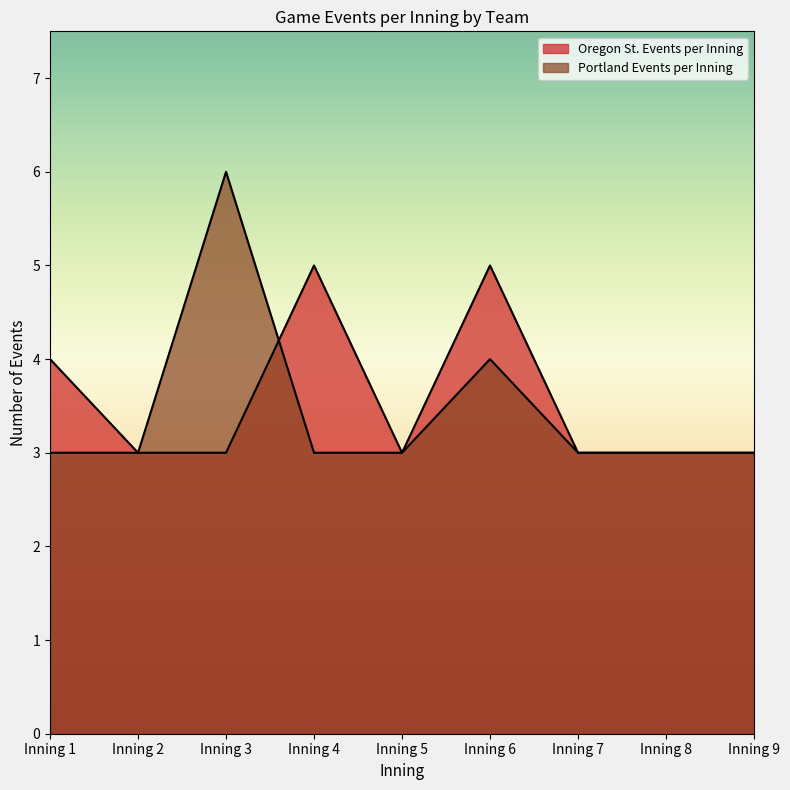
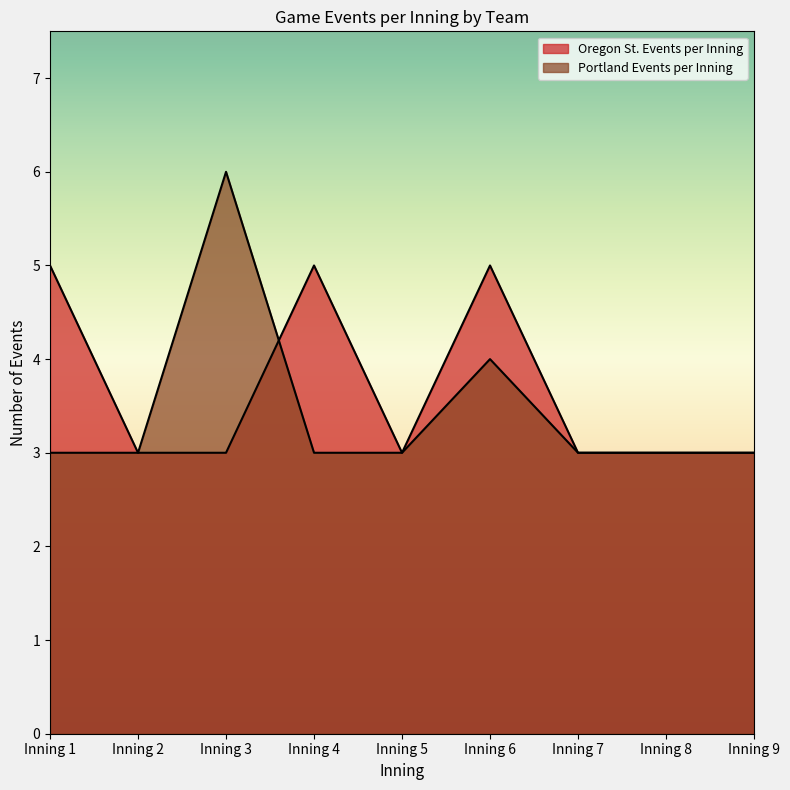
Oregon St. Events per Inning, Inning 1: 4 -> 5
